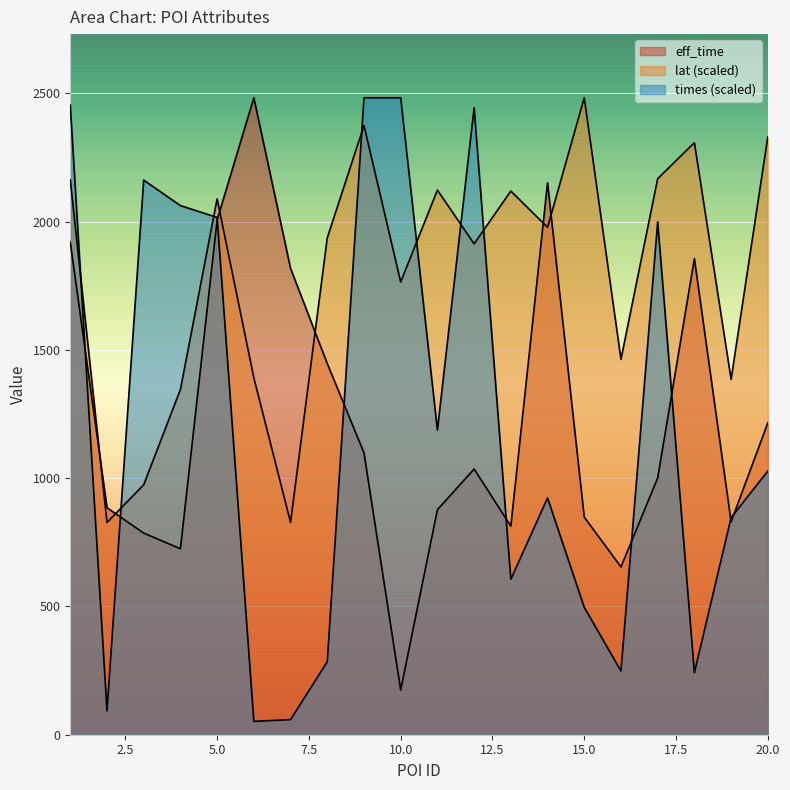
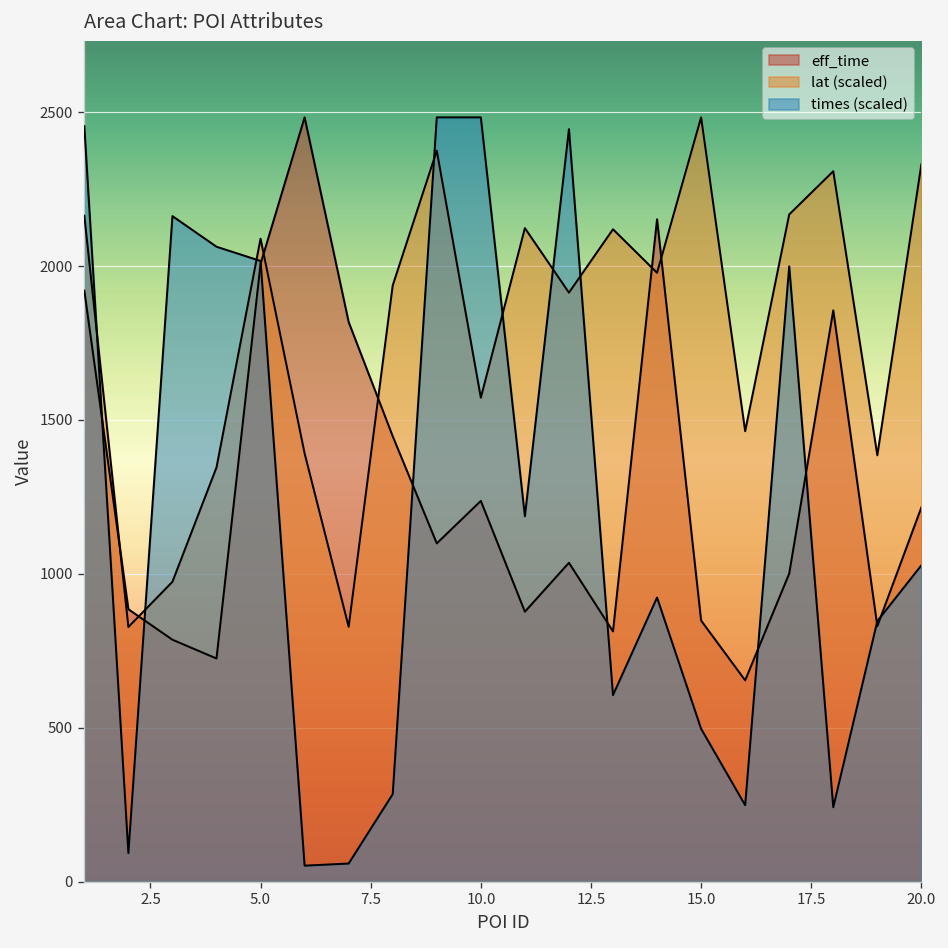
eff_time, 10.0: 170 -> 1240
lat (scaled), 10.0: 1760 -> 1570
